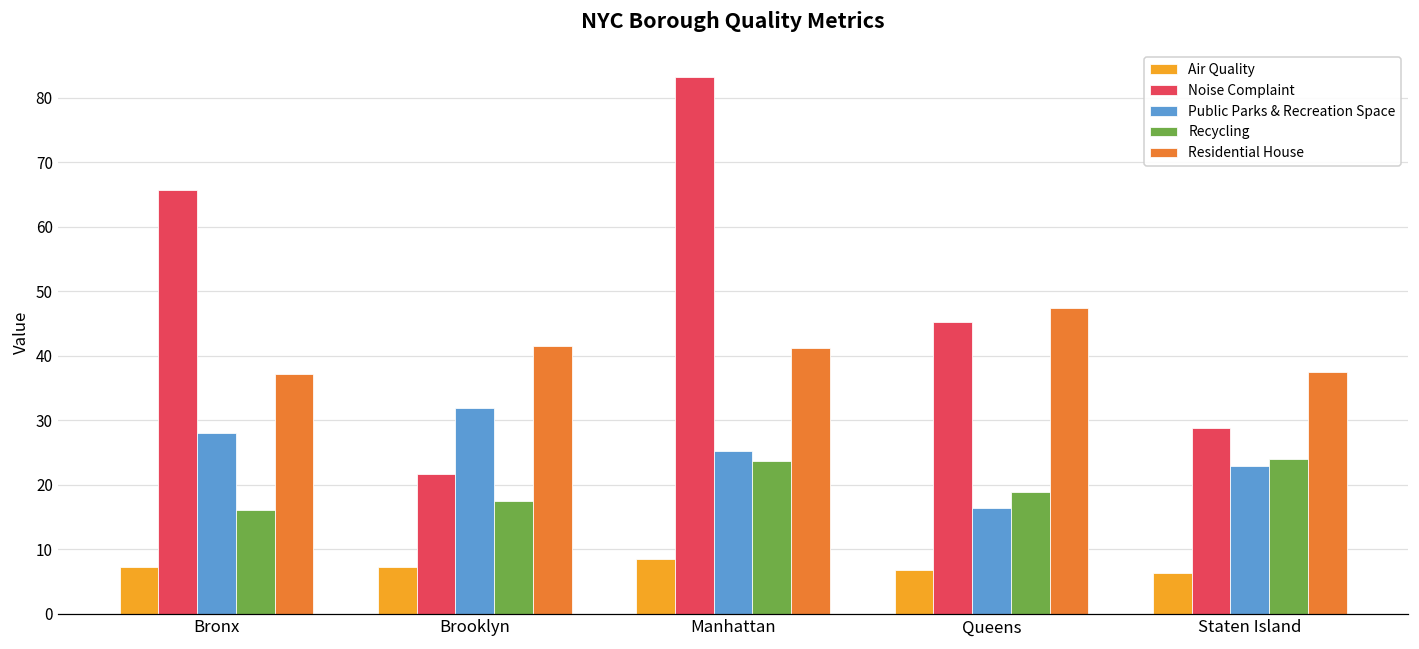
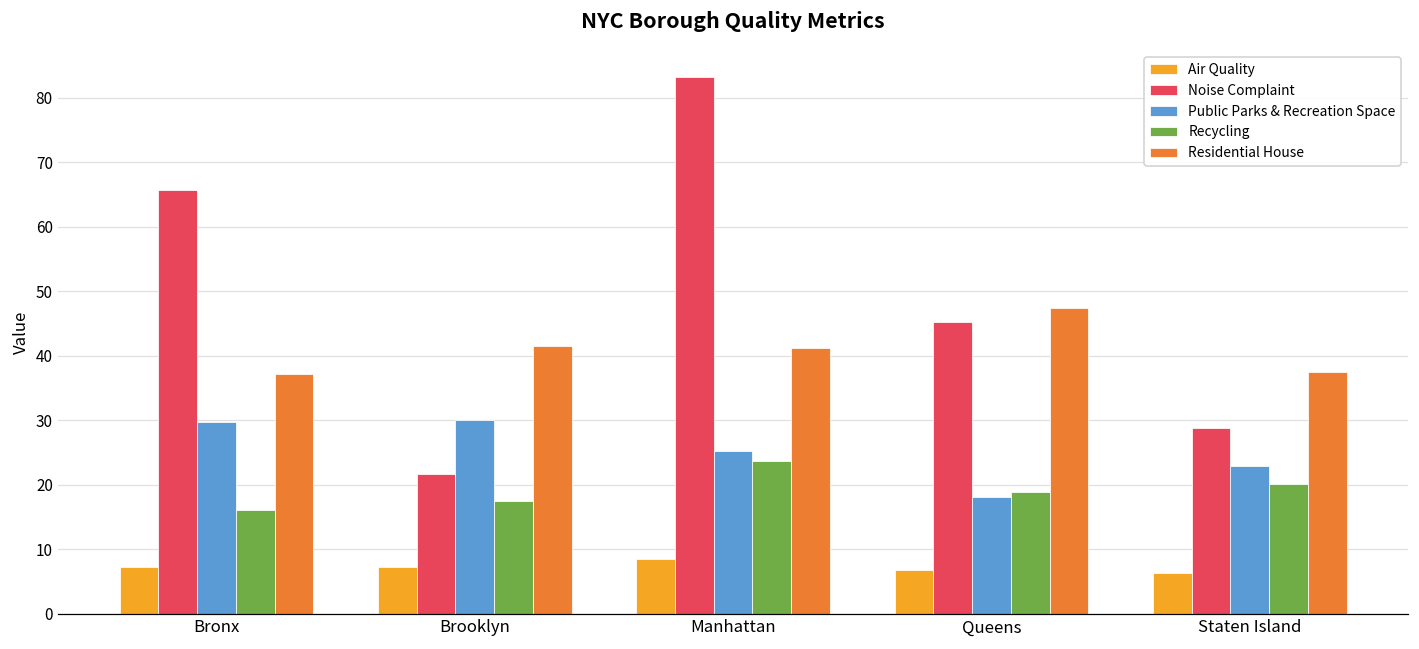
Public Parks & Recreation Space, Bronx: 28 -> 30
Public Parks & Recreation Space, Brooklyn: 32 -> 30
Public Parks & Recreation Space, Queens: 16 -> 18
Recycling, Staten Island: 24 -> 20
